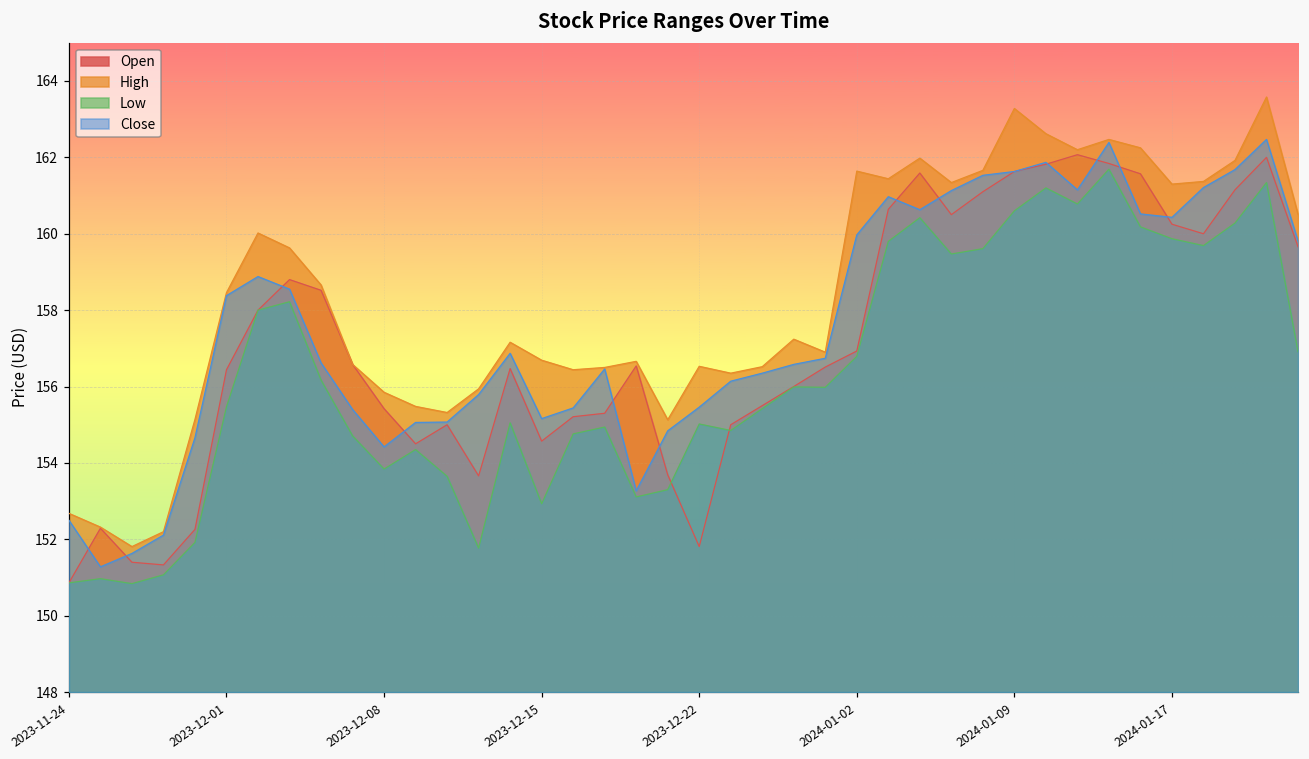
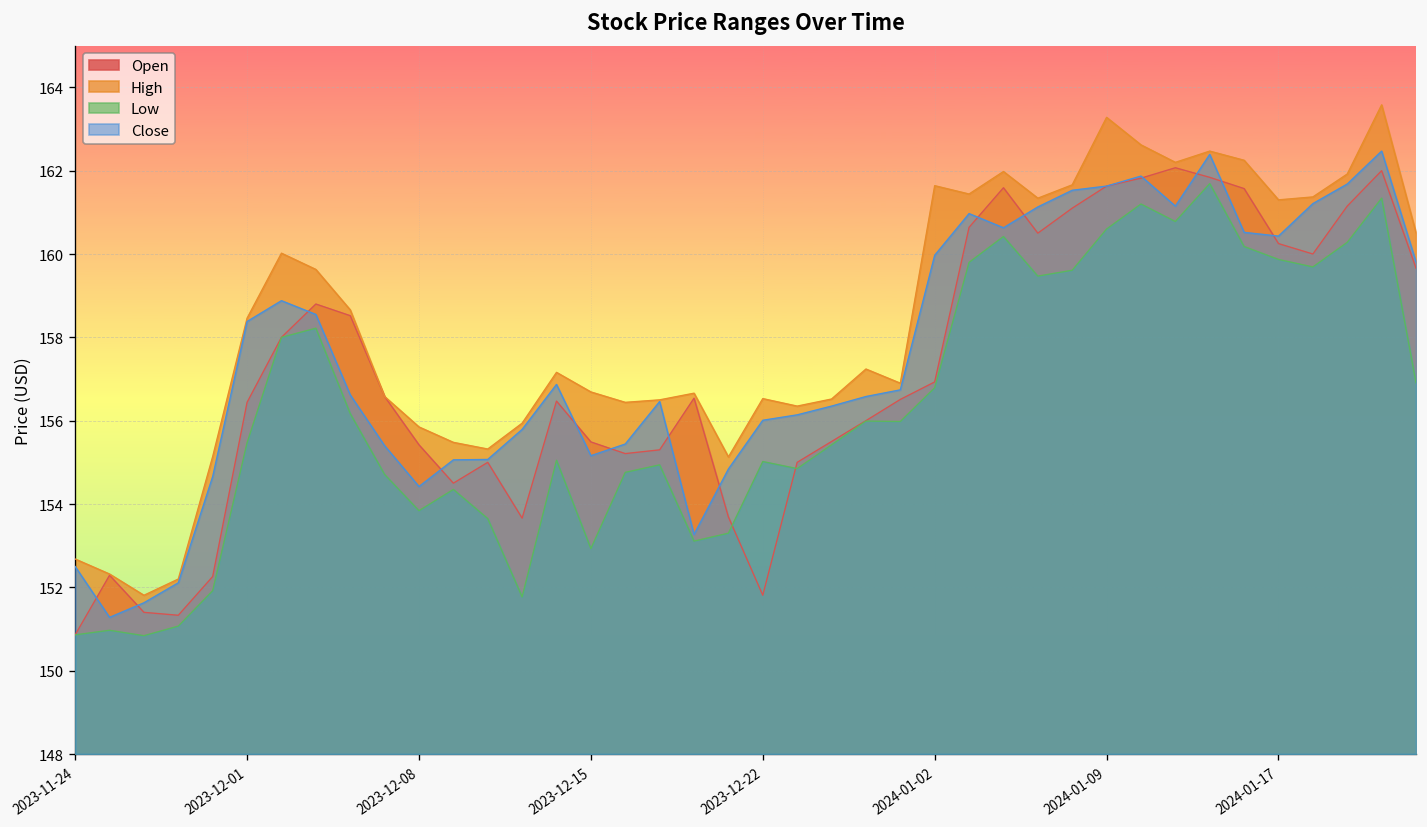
Open, 2023-12-15: 154.6 -> 155.5
Close, 2023-12-22: 155.5 -> 156.0
